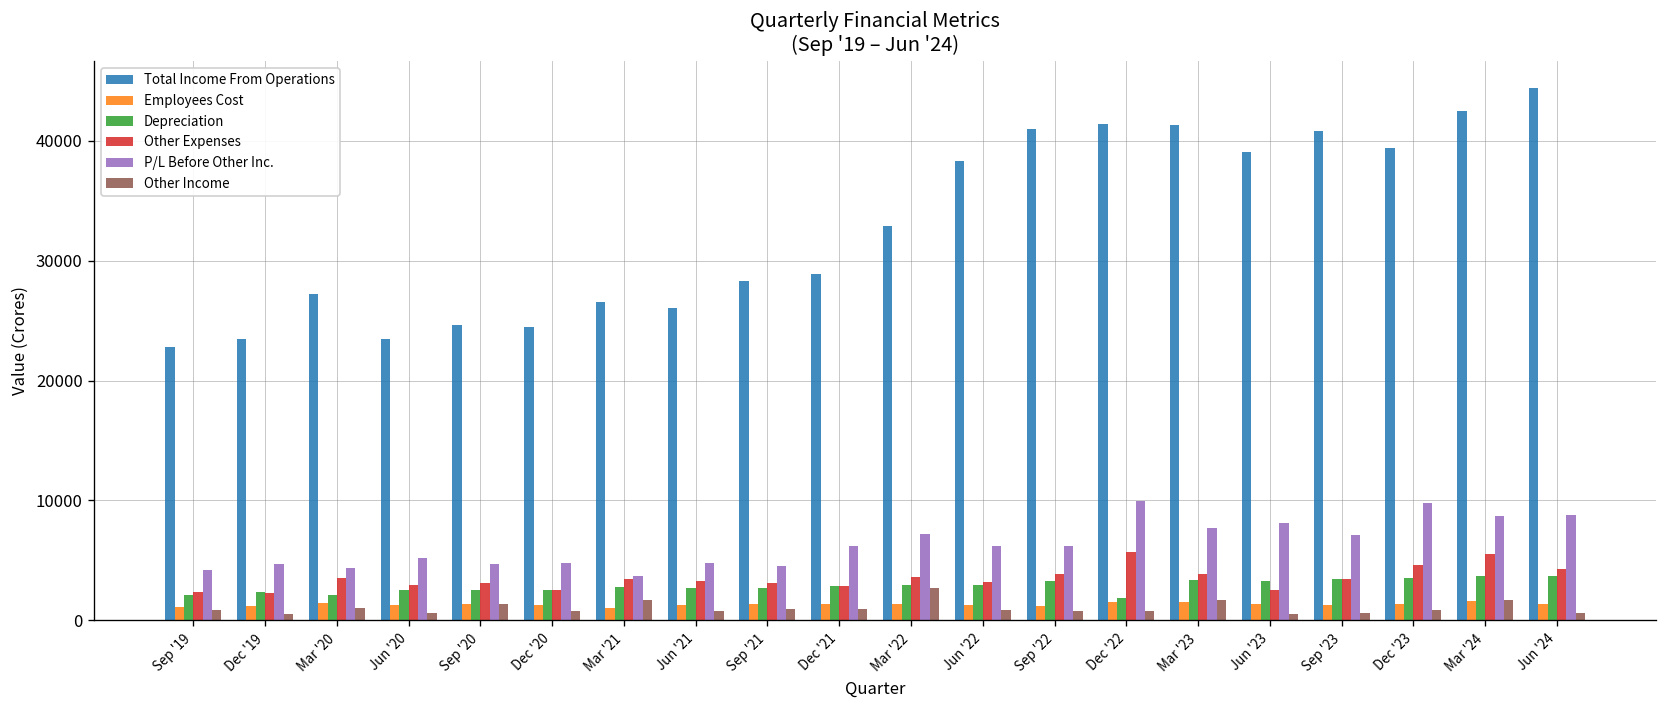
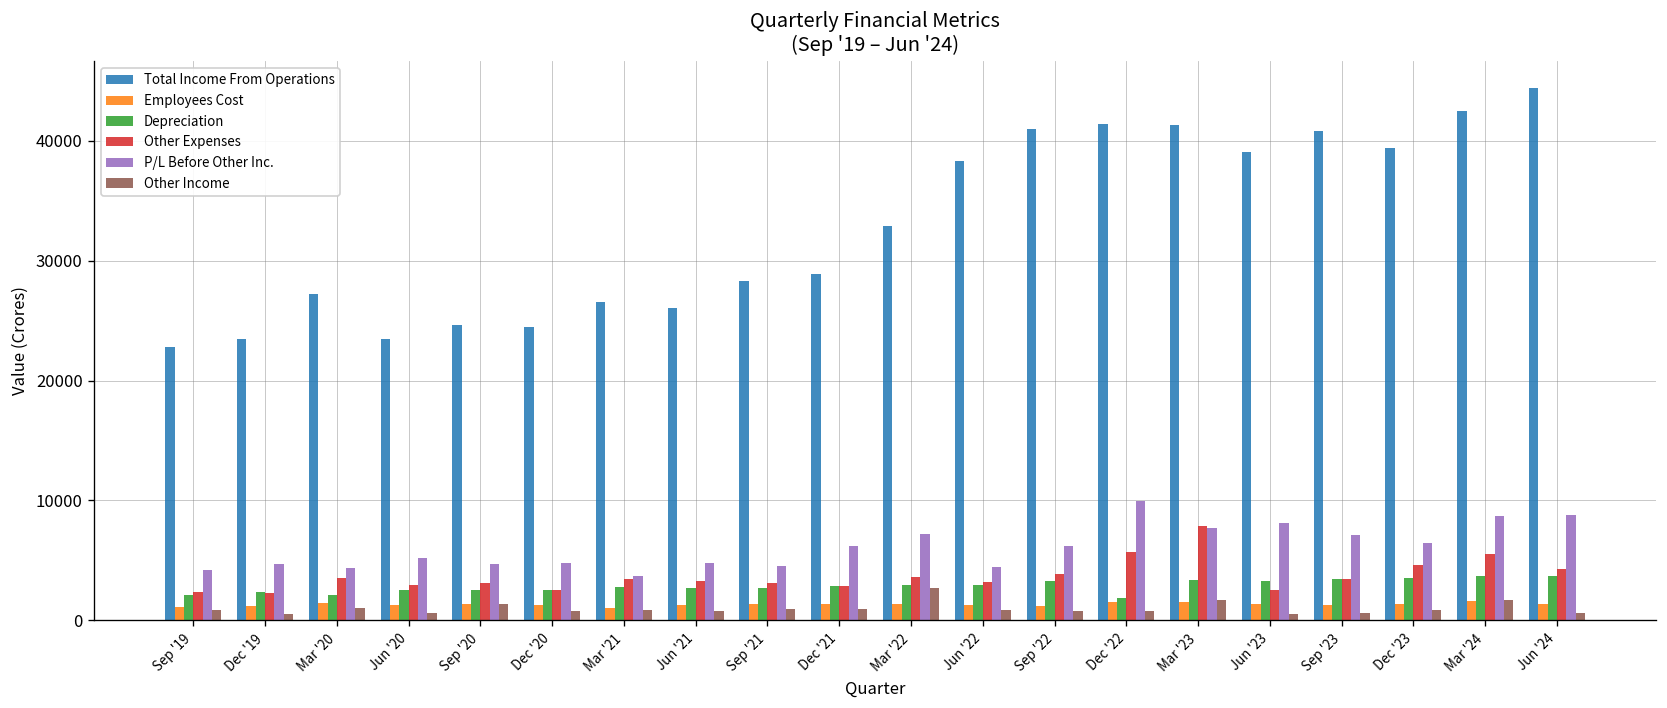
Other Income, Mar '21: 2000 -> 1000
P/L Before Other Inc., Jun '22: 6000 -> 4000
Other Expenses, Mar '23: 4000 -> 8000
P/L Before Other Inc., Dec '23: 10000 -> 6000
